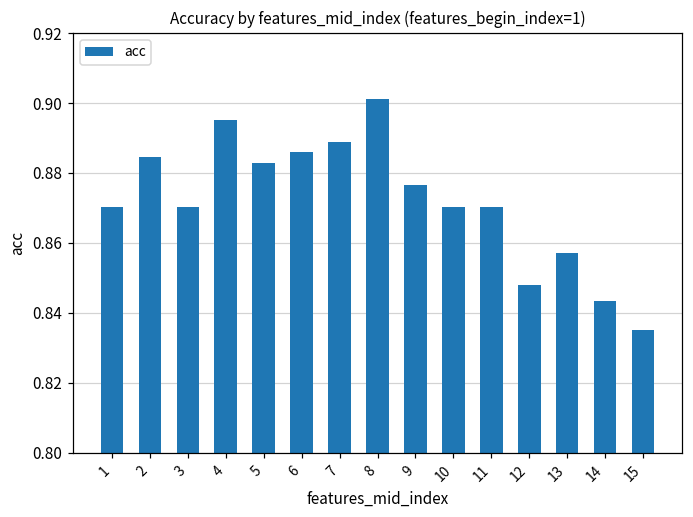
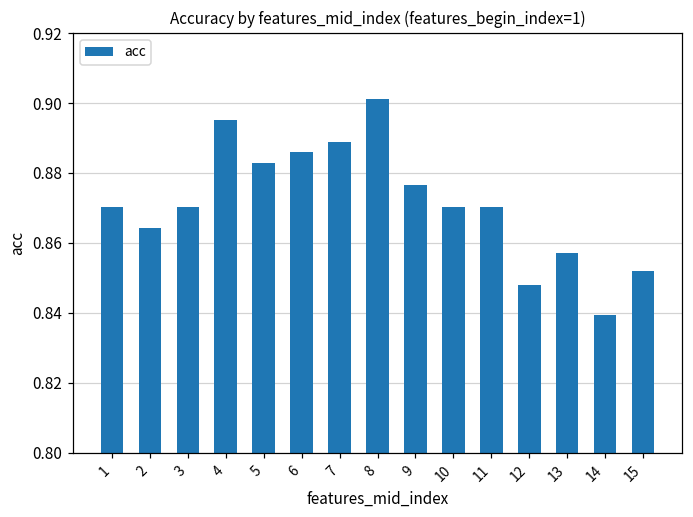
2: 0.884 -> 0.864
14: 0.844 -> 0.840
15: 0.835 -> 0.852
